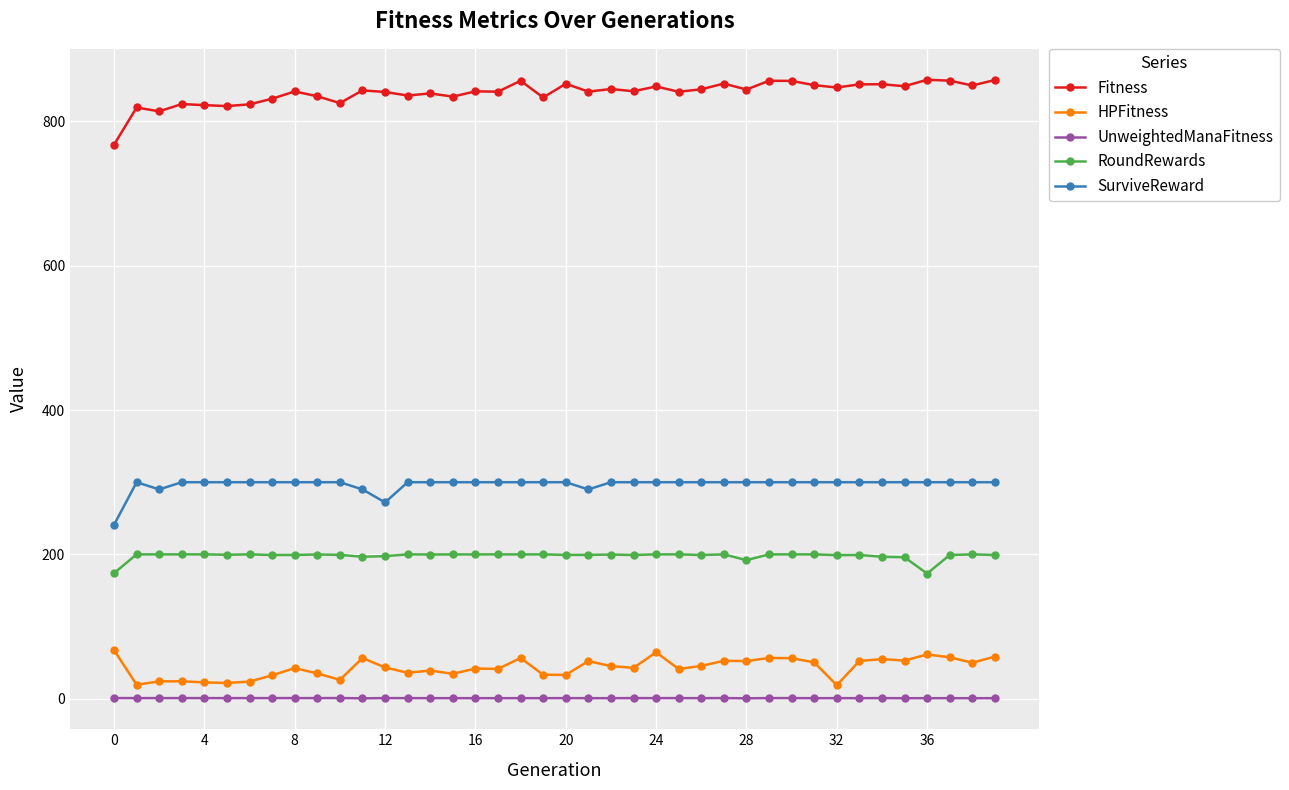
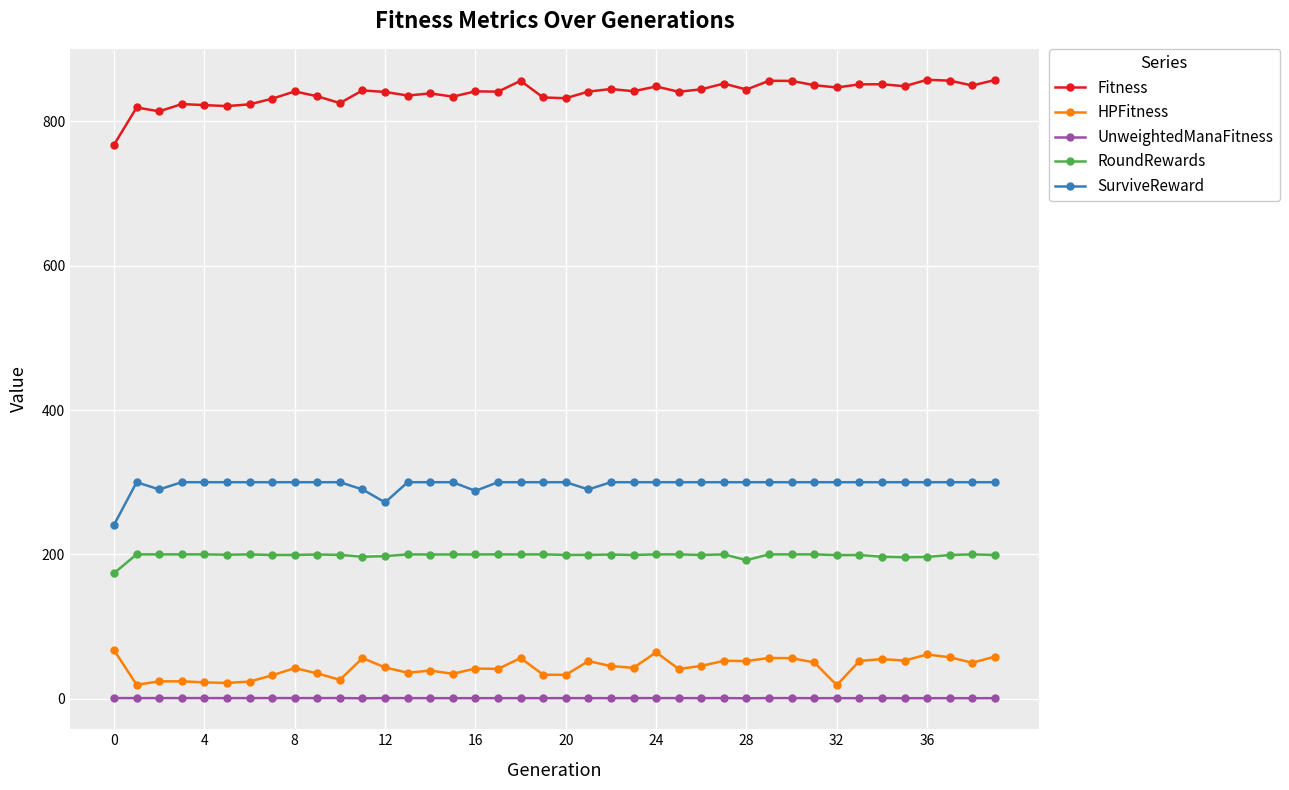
SurviveReward, 16: 300 -> 290
Fitness, 20: 850 -> 830
RoundRewards, 36: 170 -> 200
